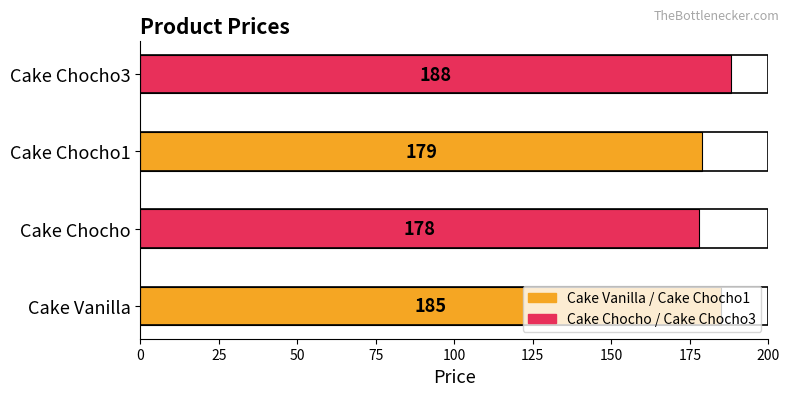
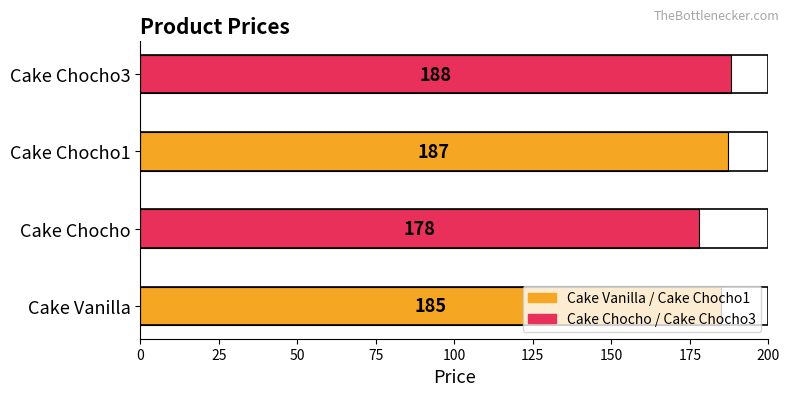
Cake Chocho1: 179 -> 187
